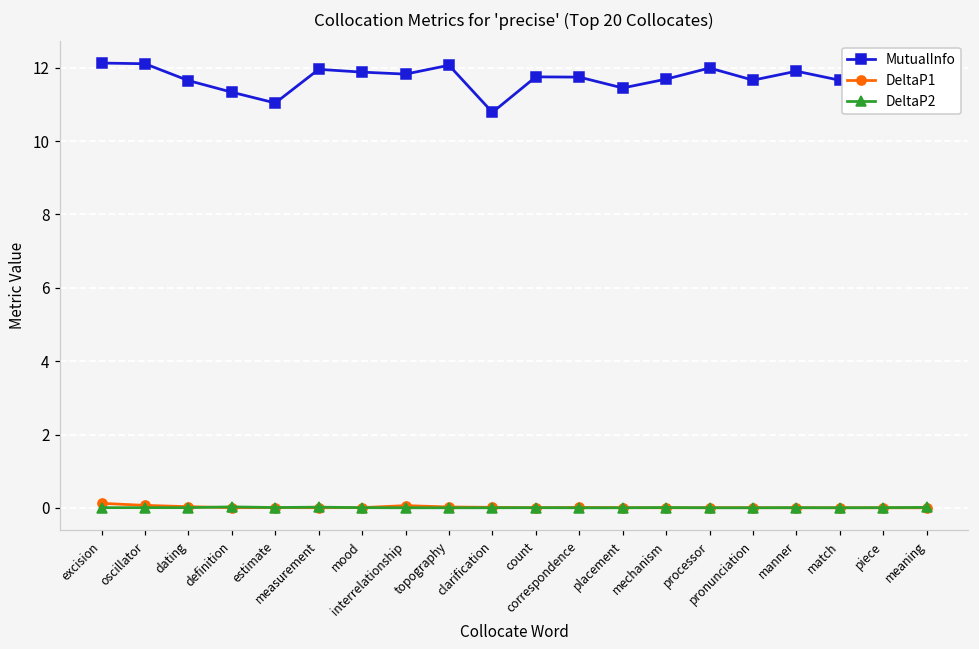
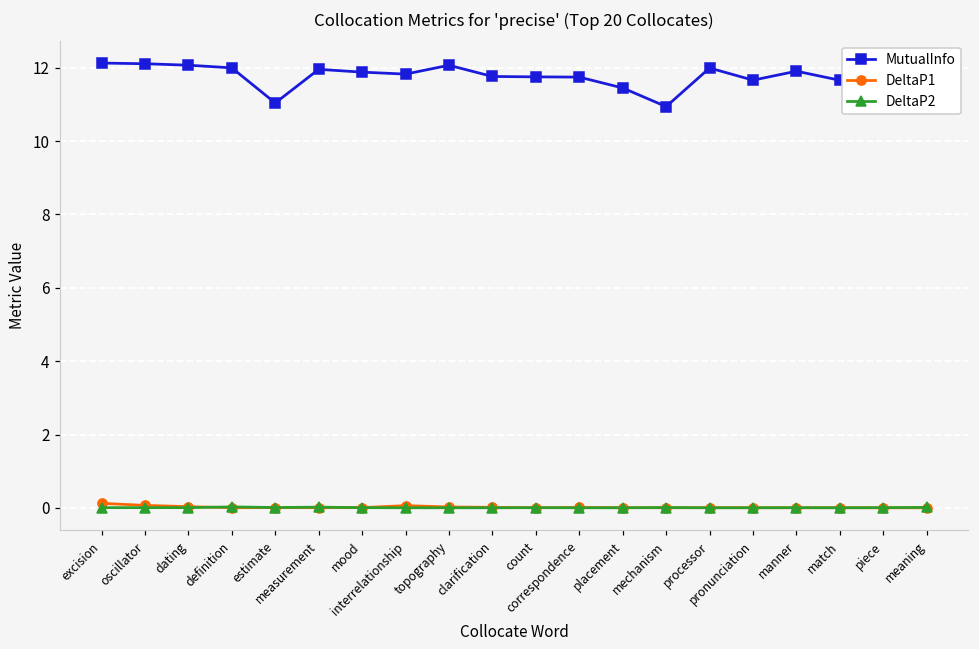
MutualInfo, dating: 11.7 -> 12.1
MutualInfo, definition: 11.3 -> 12.0
MutualInfo, clarification: 10.8 -> 11.8
MutualInfo, mechanism: 11.7 -> 10.9
